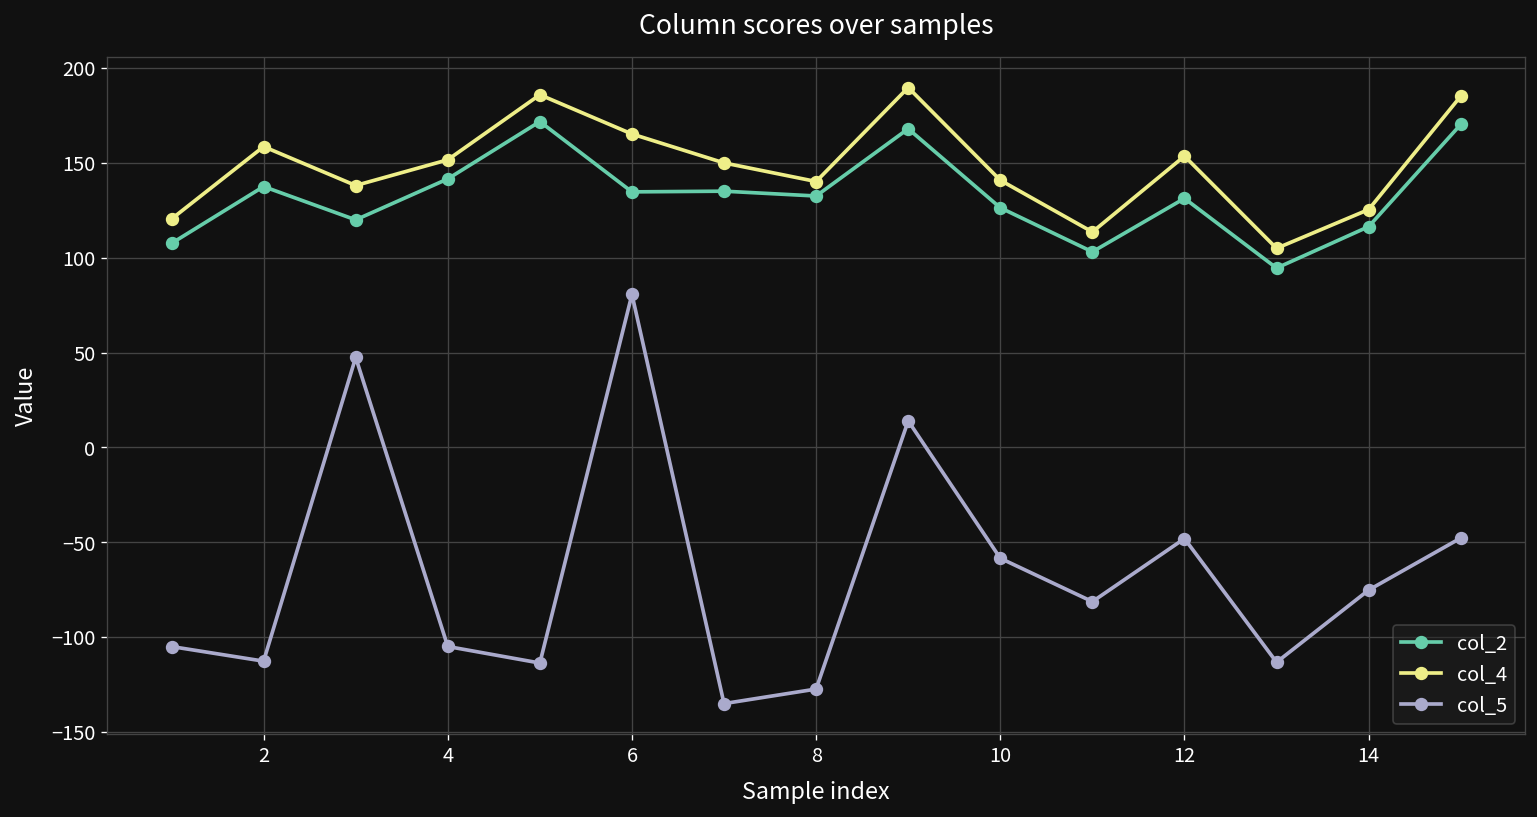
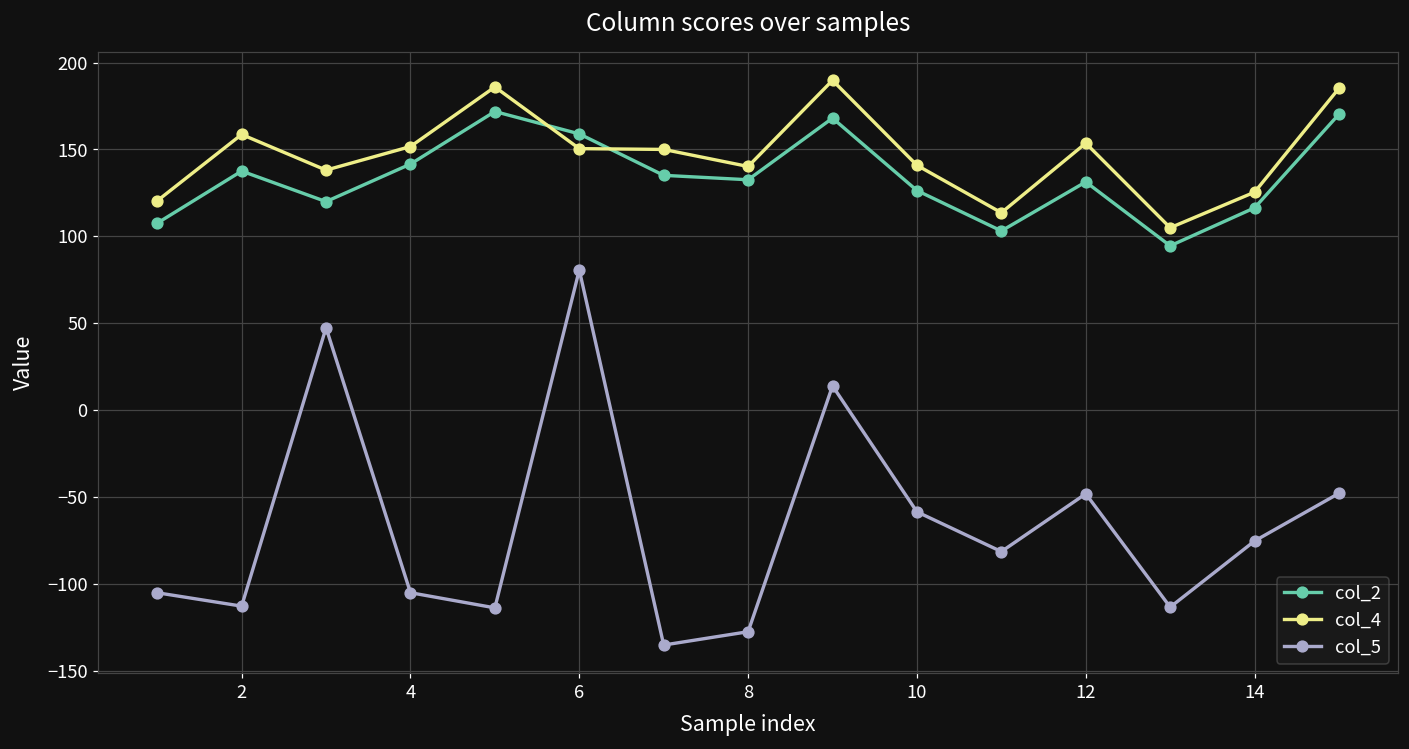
col_2, 6: 135 -> 159
col_4, 6: 165 -> 150
